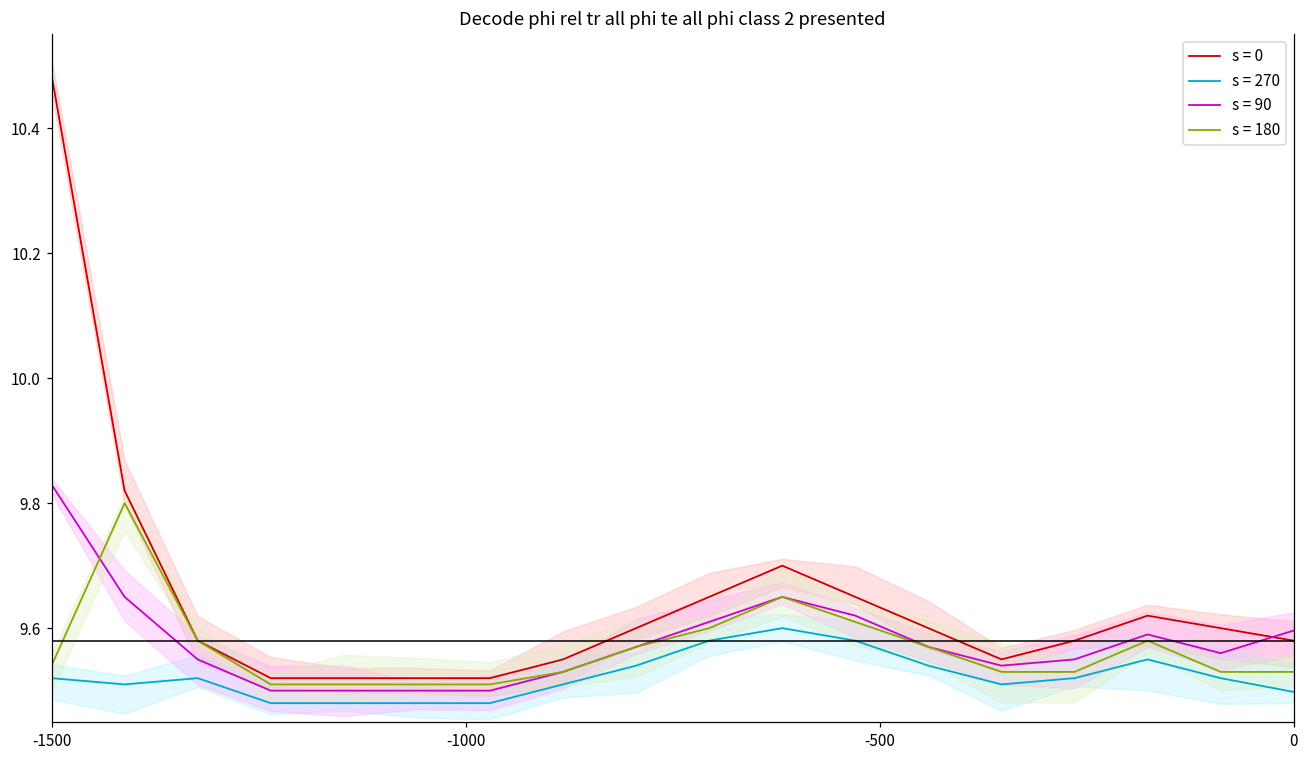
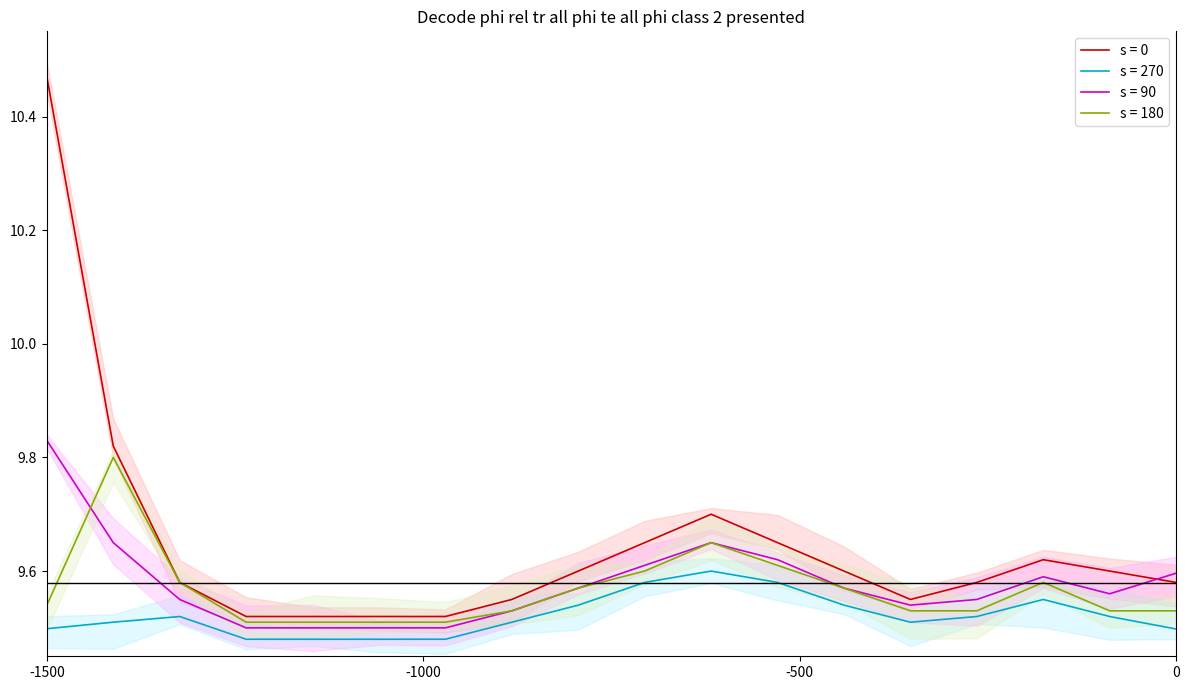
s = 0, -1500: 10.49 -> 10.47
s = 270, -1500: 9.52 -> 9.50
